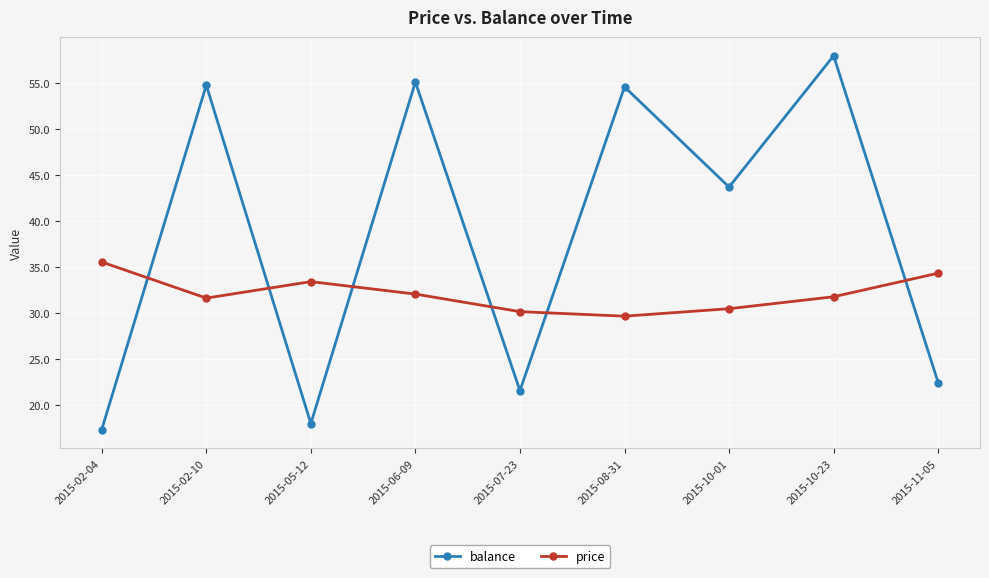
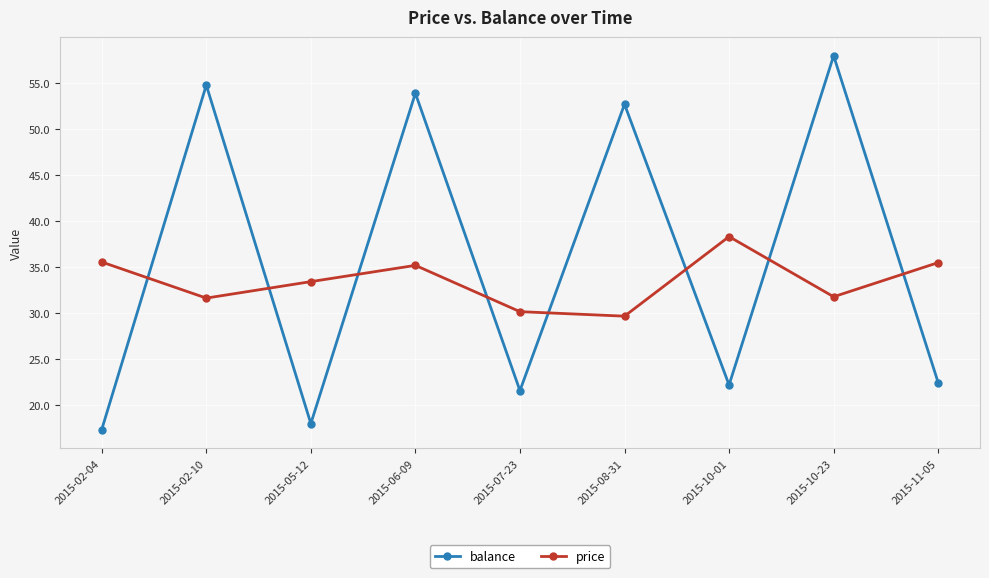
balance, 2015-06-09: 55 -> 54
price, 2015-06-09: 32 -> 35
balance, 2015-08-31: 55 -> 53
balance, 2015-10-01: 44 -> 22
price, 2015-10-01: 30 -> 38
price, 2015-11-05: 34 -> 35
